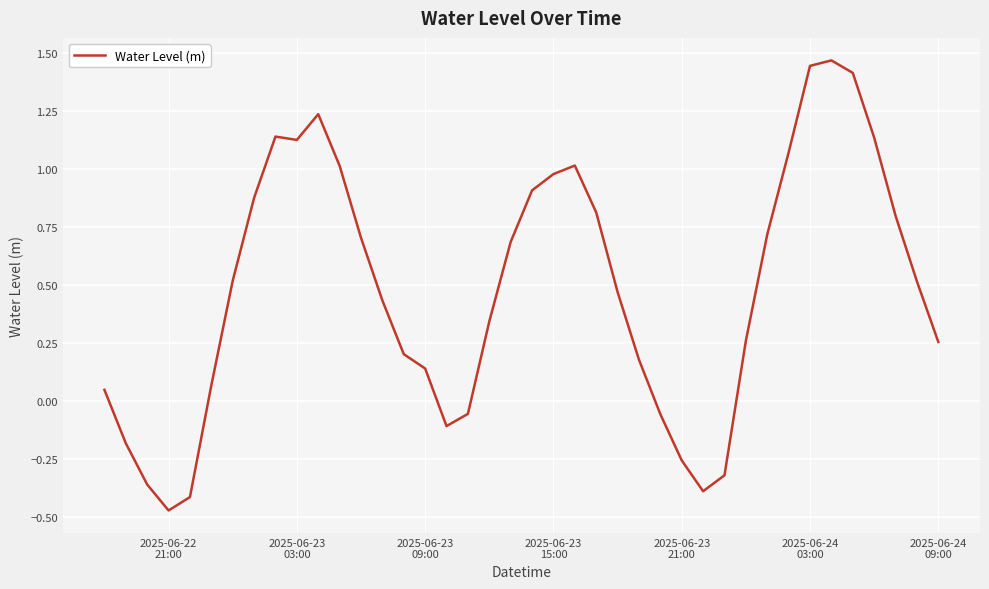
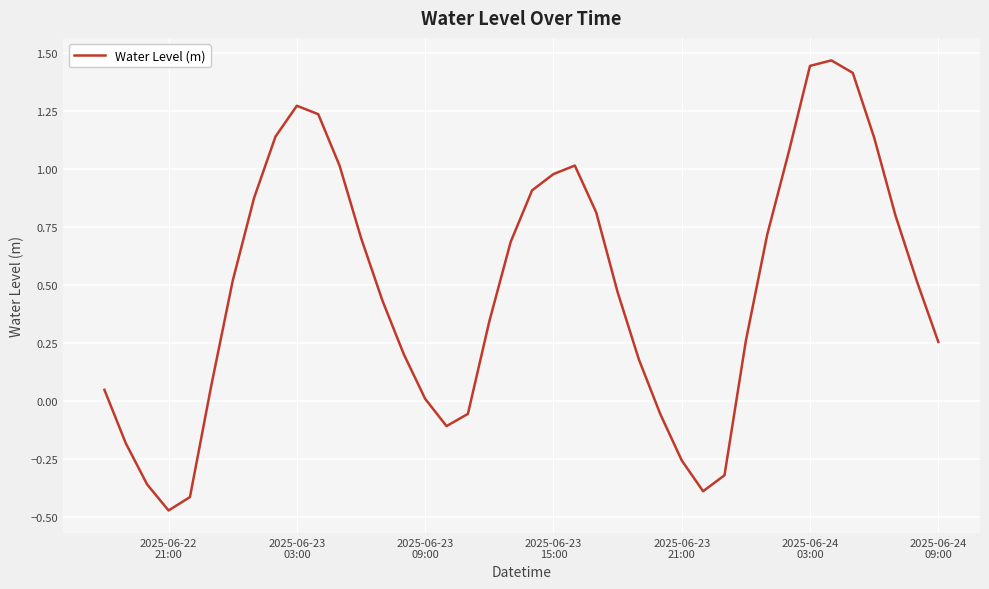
2025-06-23 03:00: 1.12 -> 1.27
2025-06-23 09:00: 0.14 -> 0.01
